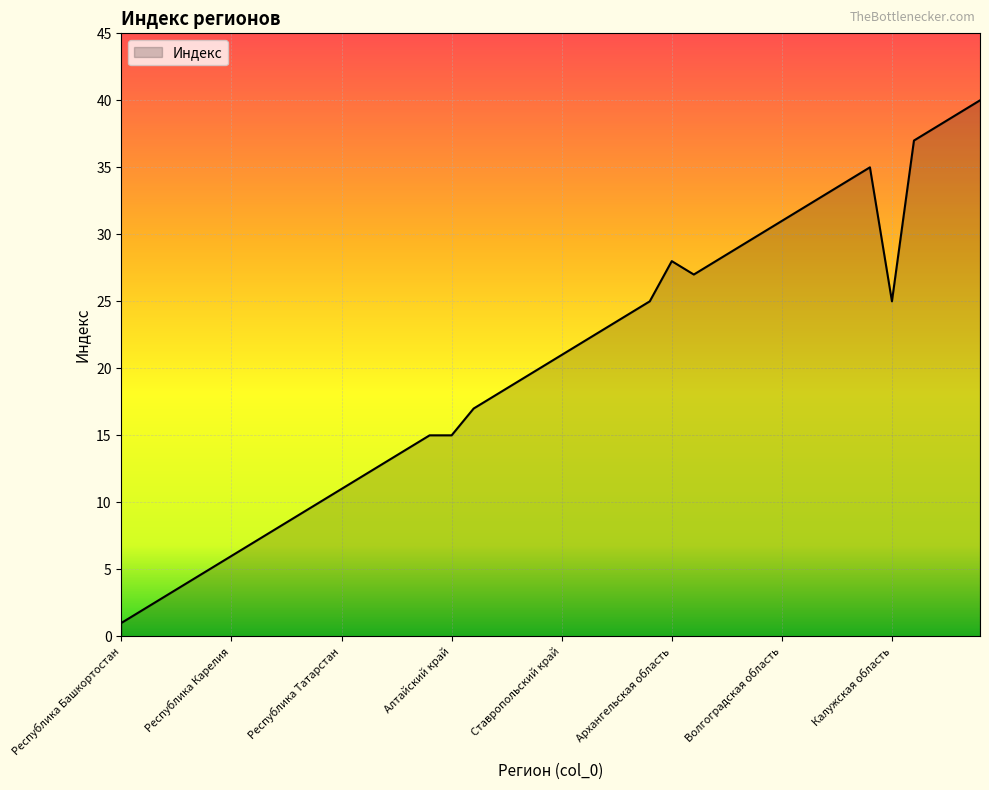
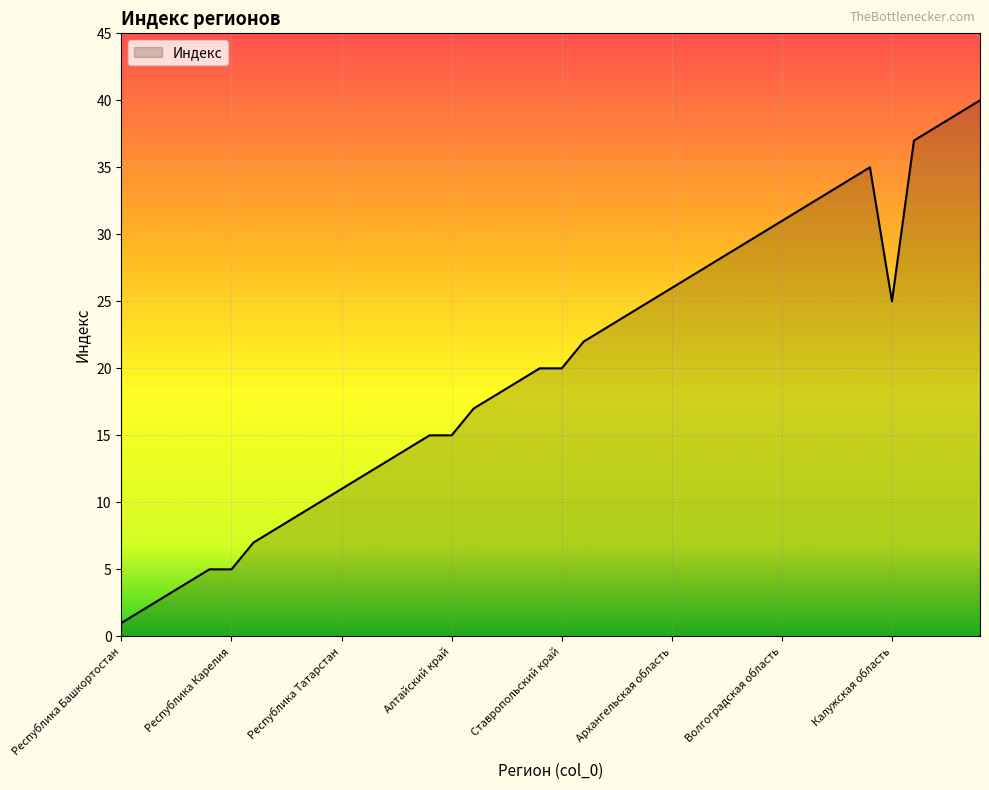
Республика Карелия: 6 -> 5
Ставропольский край: 21 -> 20
Архангельская область: 28 -> 26
